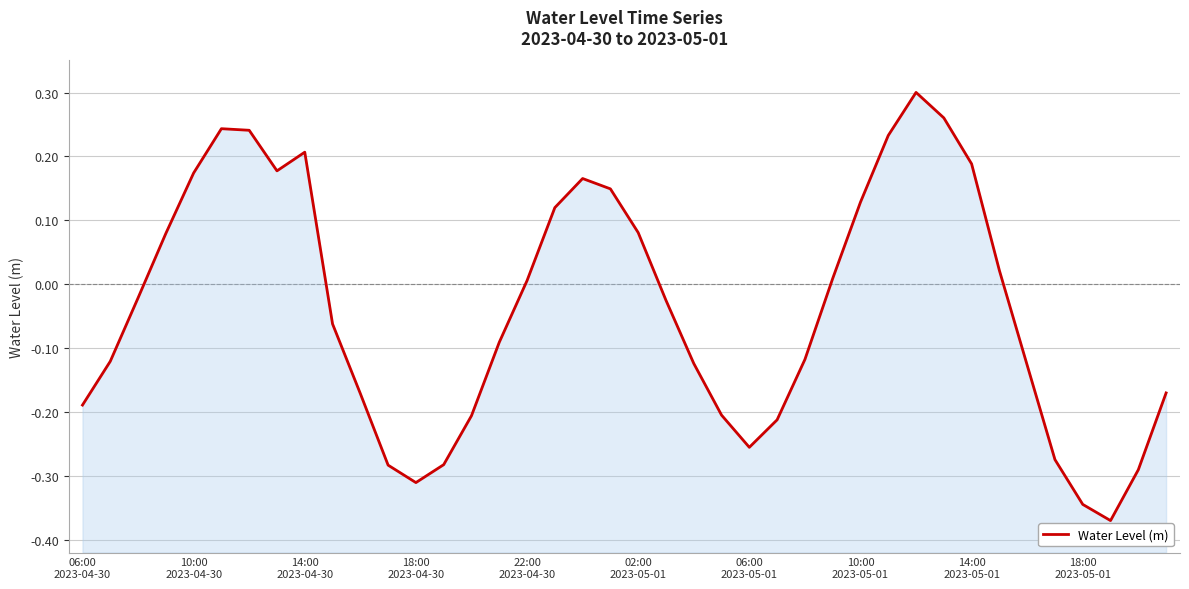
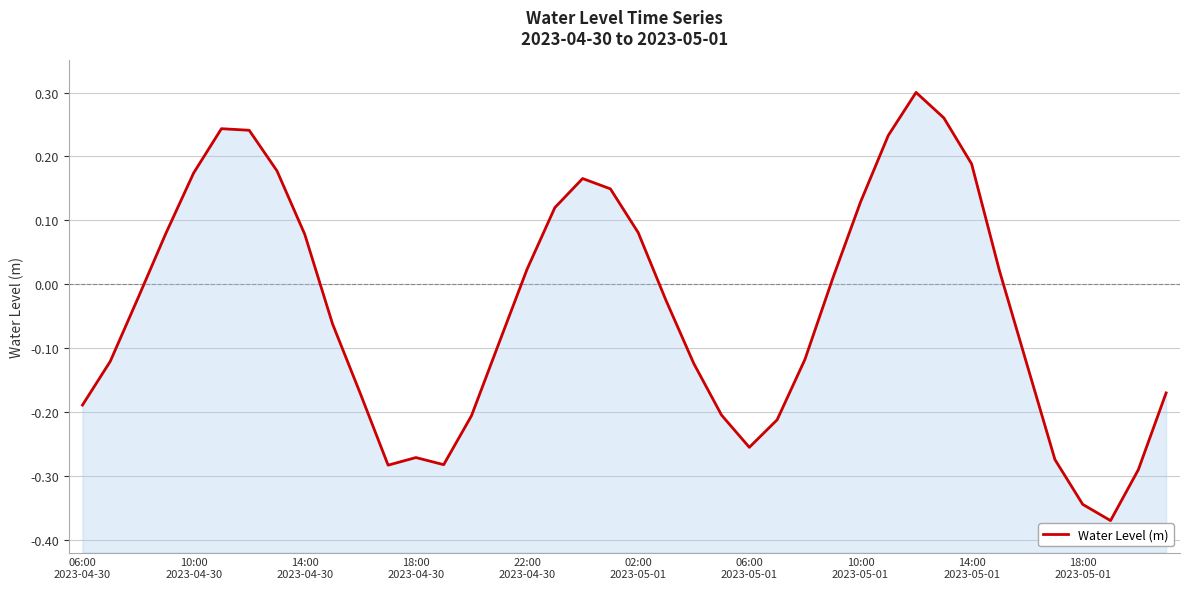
14:00 2023-04-30: 0.21 -> 0.08
18:00 2023-04-30: -0.31 -> -0.27
22:00 2023-04-30: 0.01 -> 0.02
